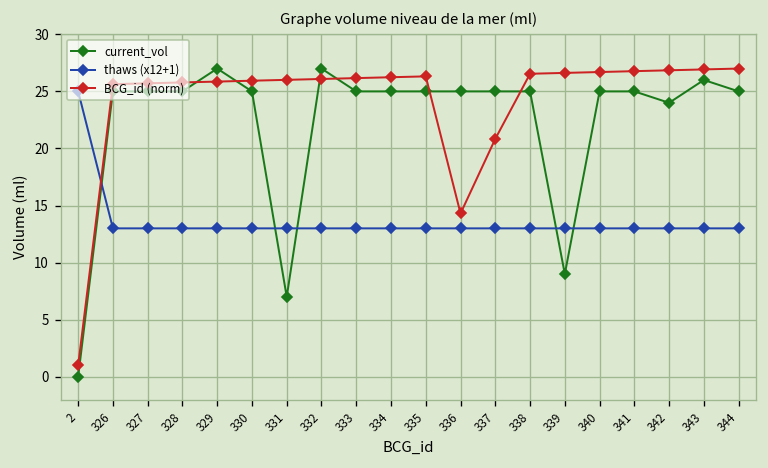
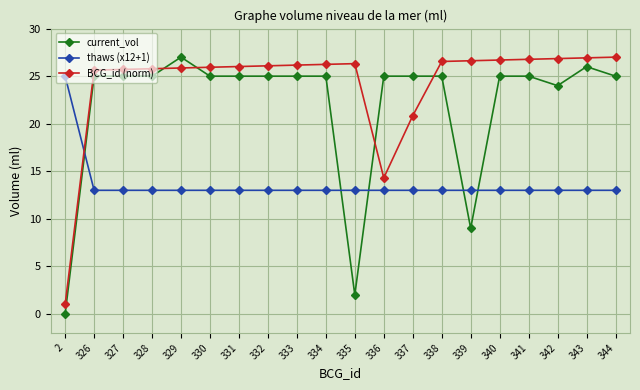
current_vol, 331: 7 -> 25
current_vol, 332: 27 -> 25
current_vol, 335: 25 -> 2
